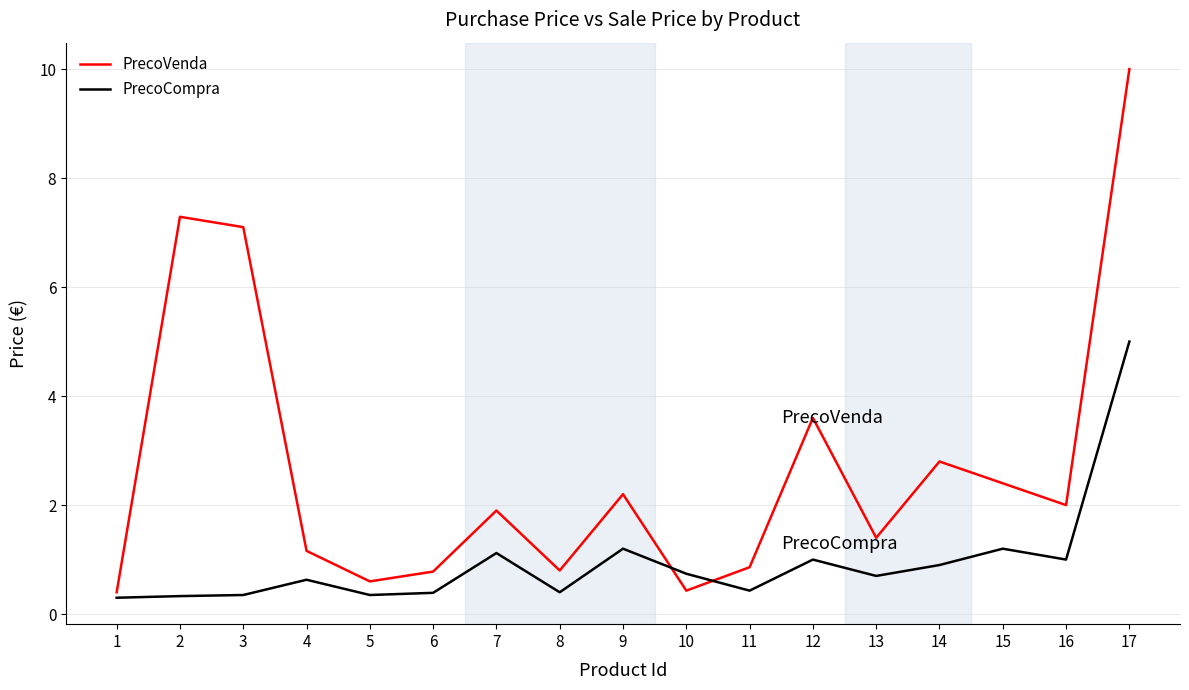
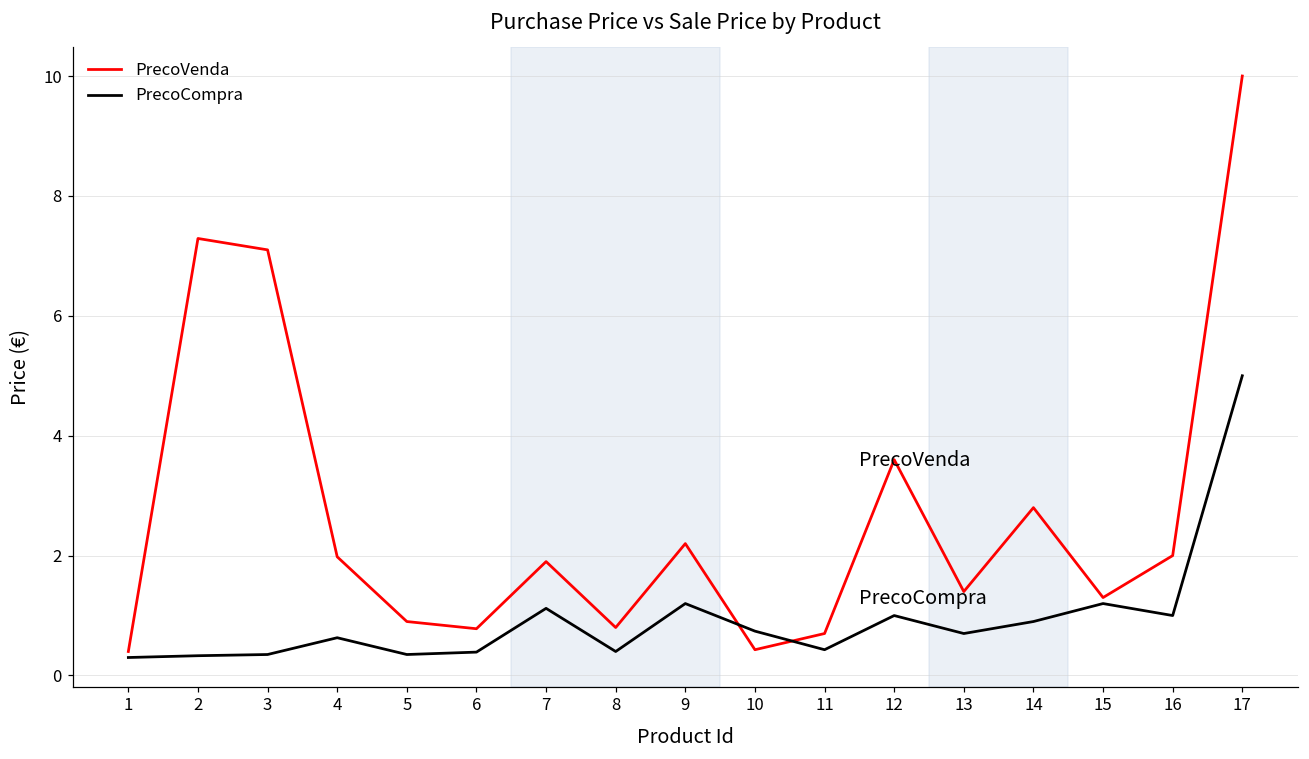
PrecoVenda, 4: 1.2 -> 2.0
PrecoVenda, 5: 0.6 -> 0.9
PrecoVenda, 11: 0.9 -> 0.7
PrecoVenda, 15: 2.4 -> 1.3
